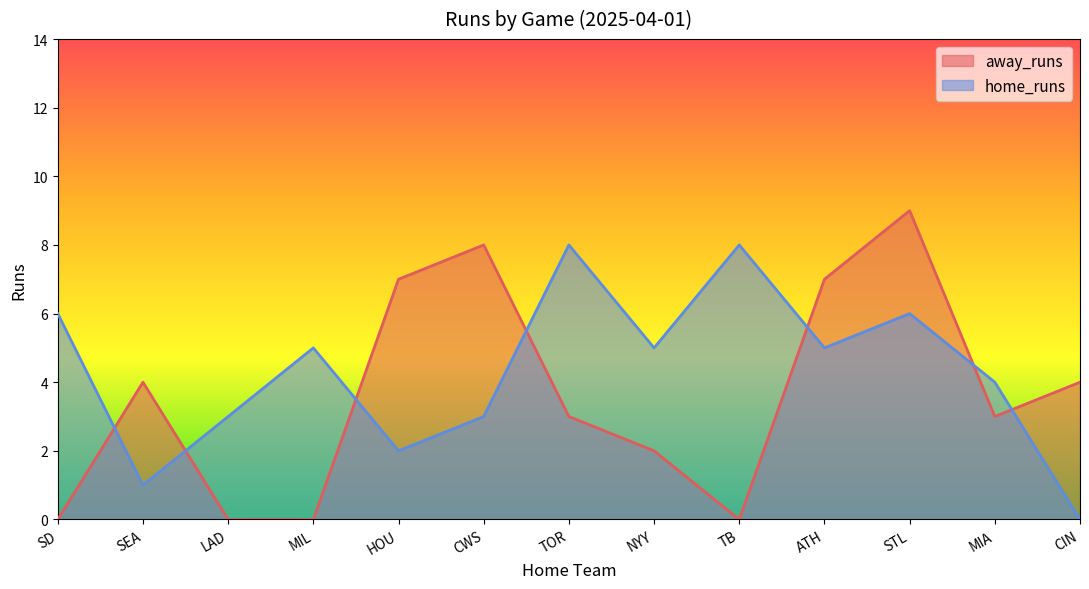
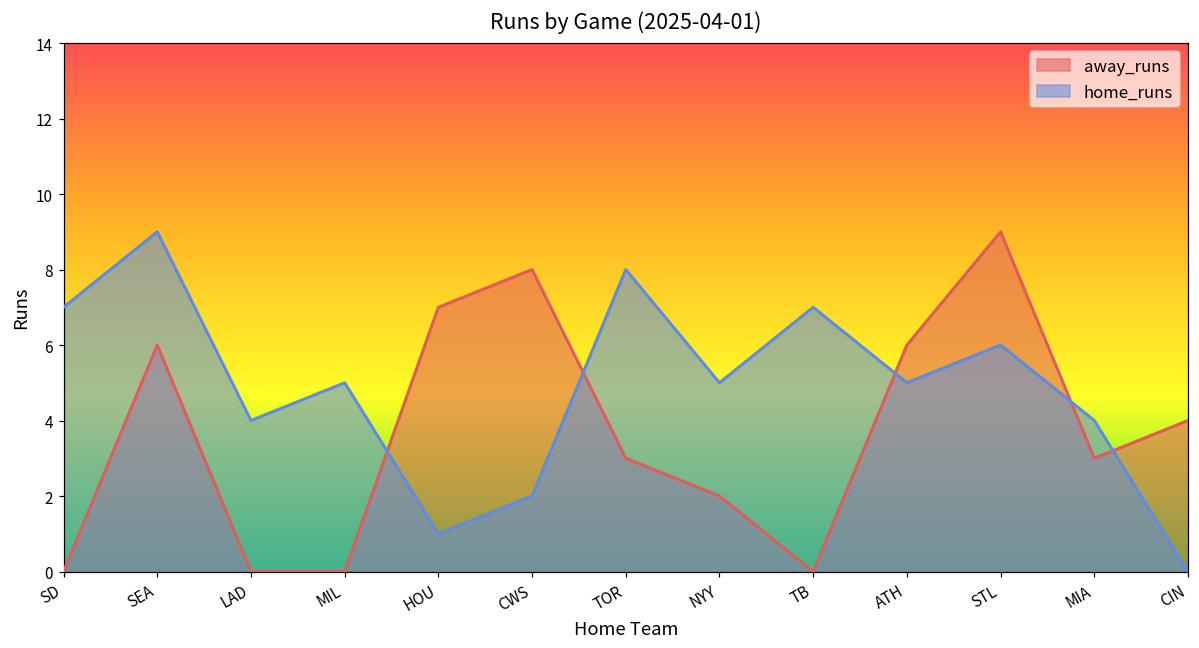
home_runs, SD: 6 -> 7
away_runs, SEA: 4 -> 6
home_runs, SEA: 1 -> 9
home_runs, LAD: 3 -> 4
home_runs, HOU: 2 -> 1
home_runs, CWS: 3 -> 2
home_runs, TB: 8 -> 7
away_runs, ATH: 7 -> 6
